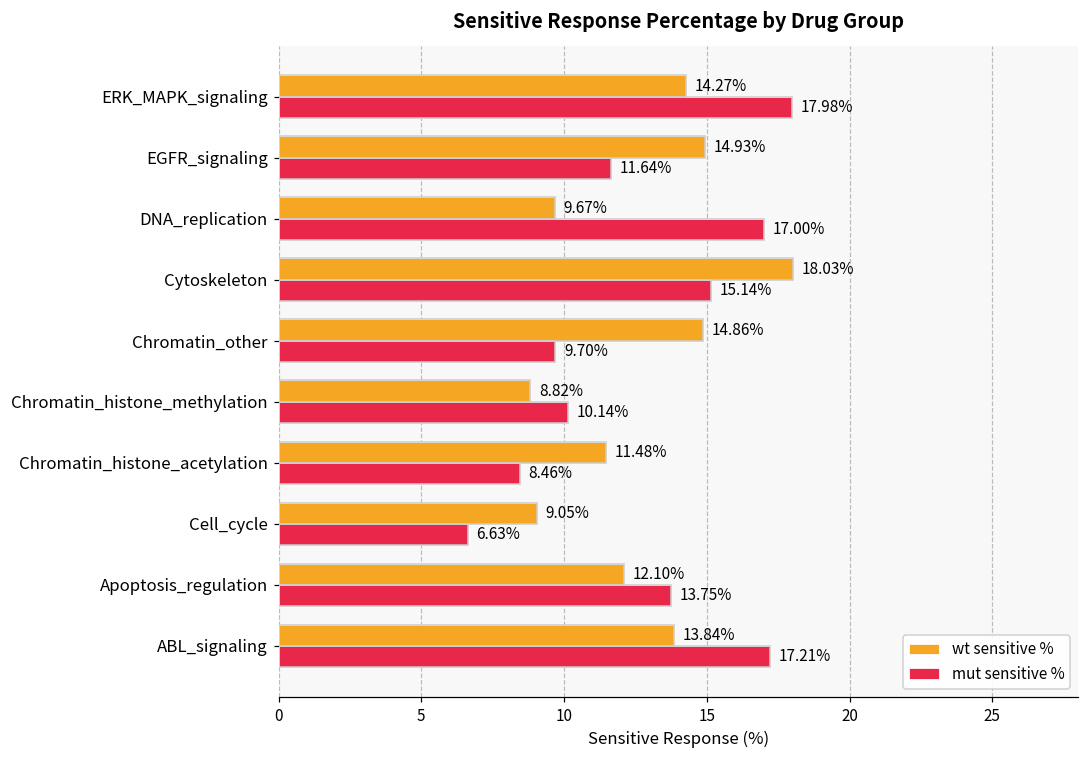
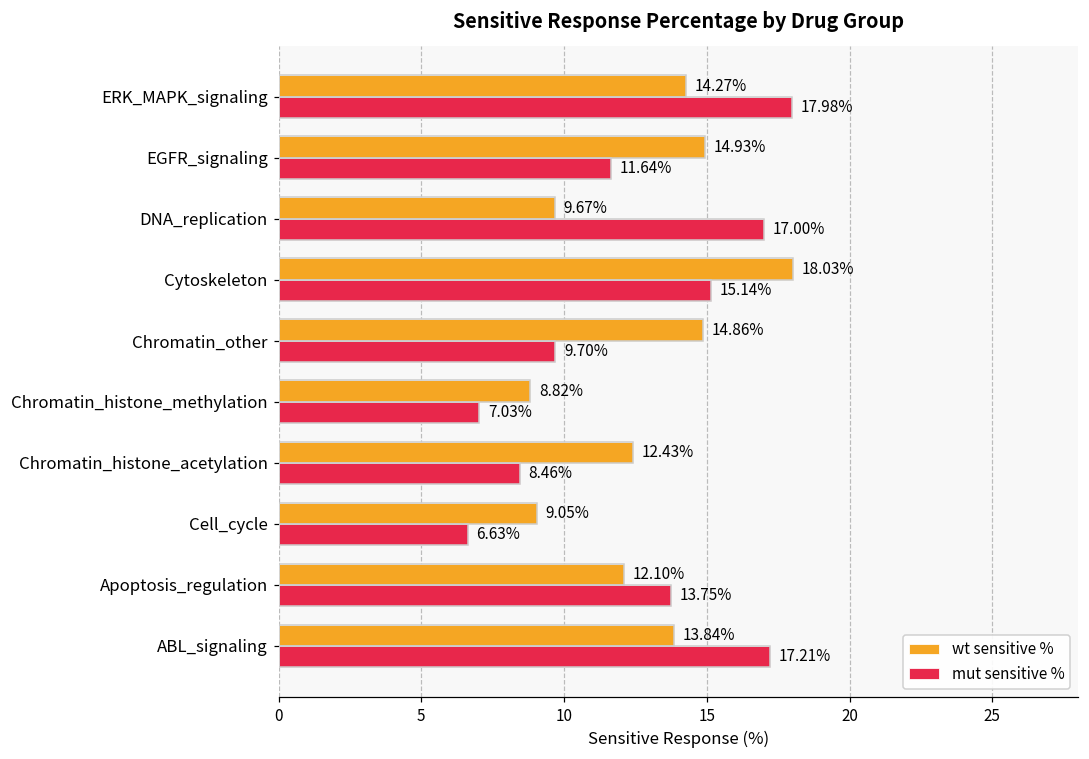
mut sensitive %, Chromatin_histone_methylation: 10.14% -> 7.03%
wt sensitive %, Chromatin_histone_acetylation: 11.48% -> 12.43%
